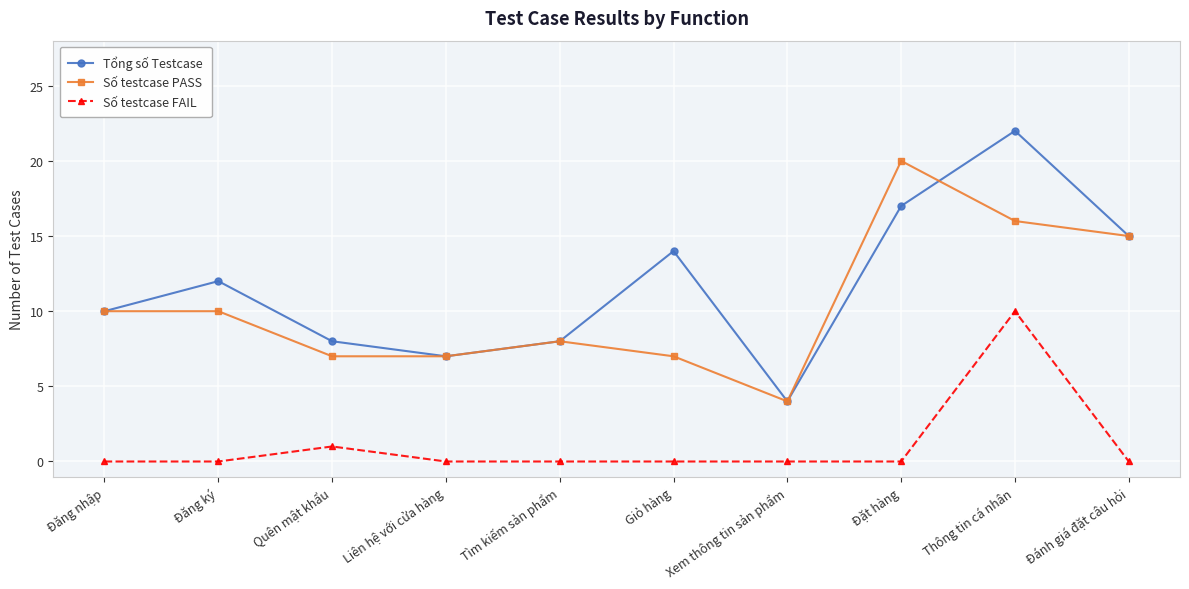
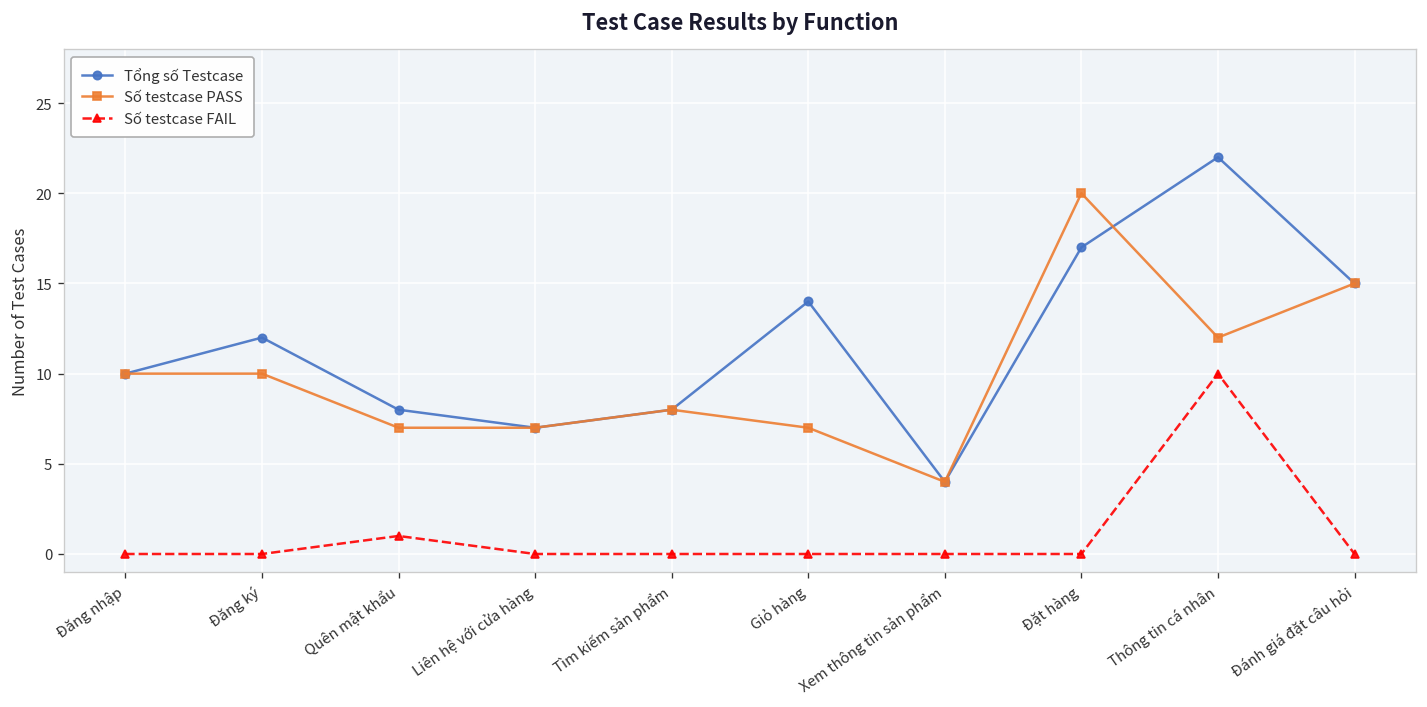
Số testcase PASS, Thông tin cá nhân: 16 -> 12
